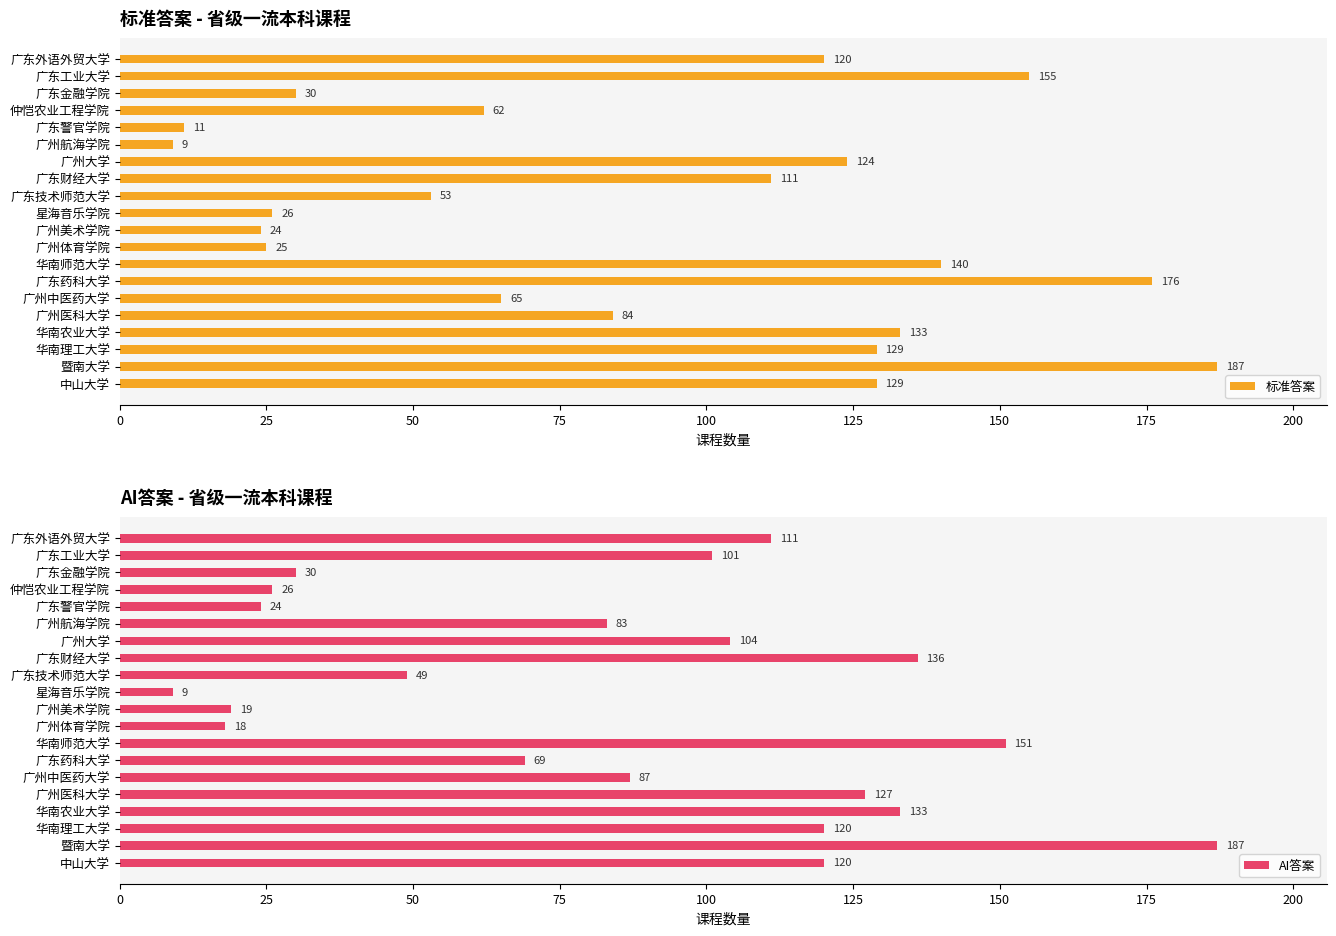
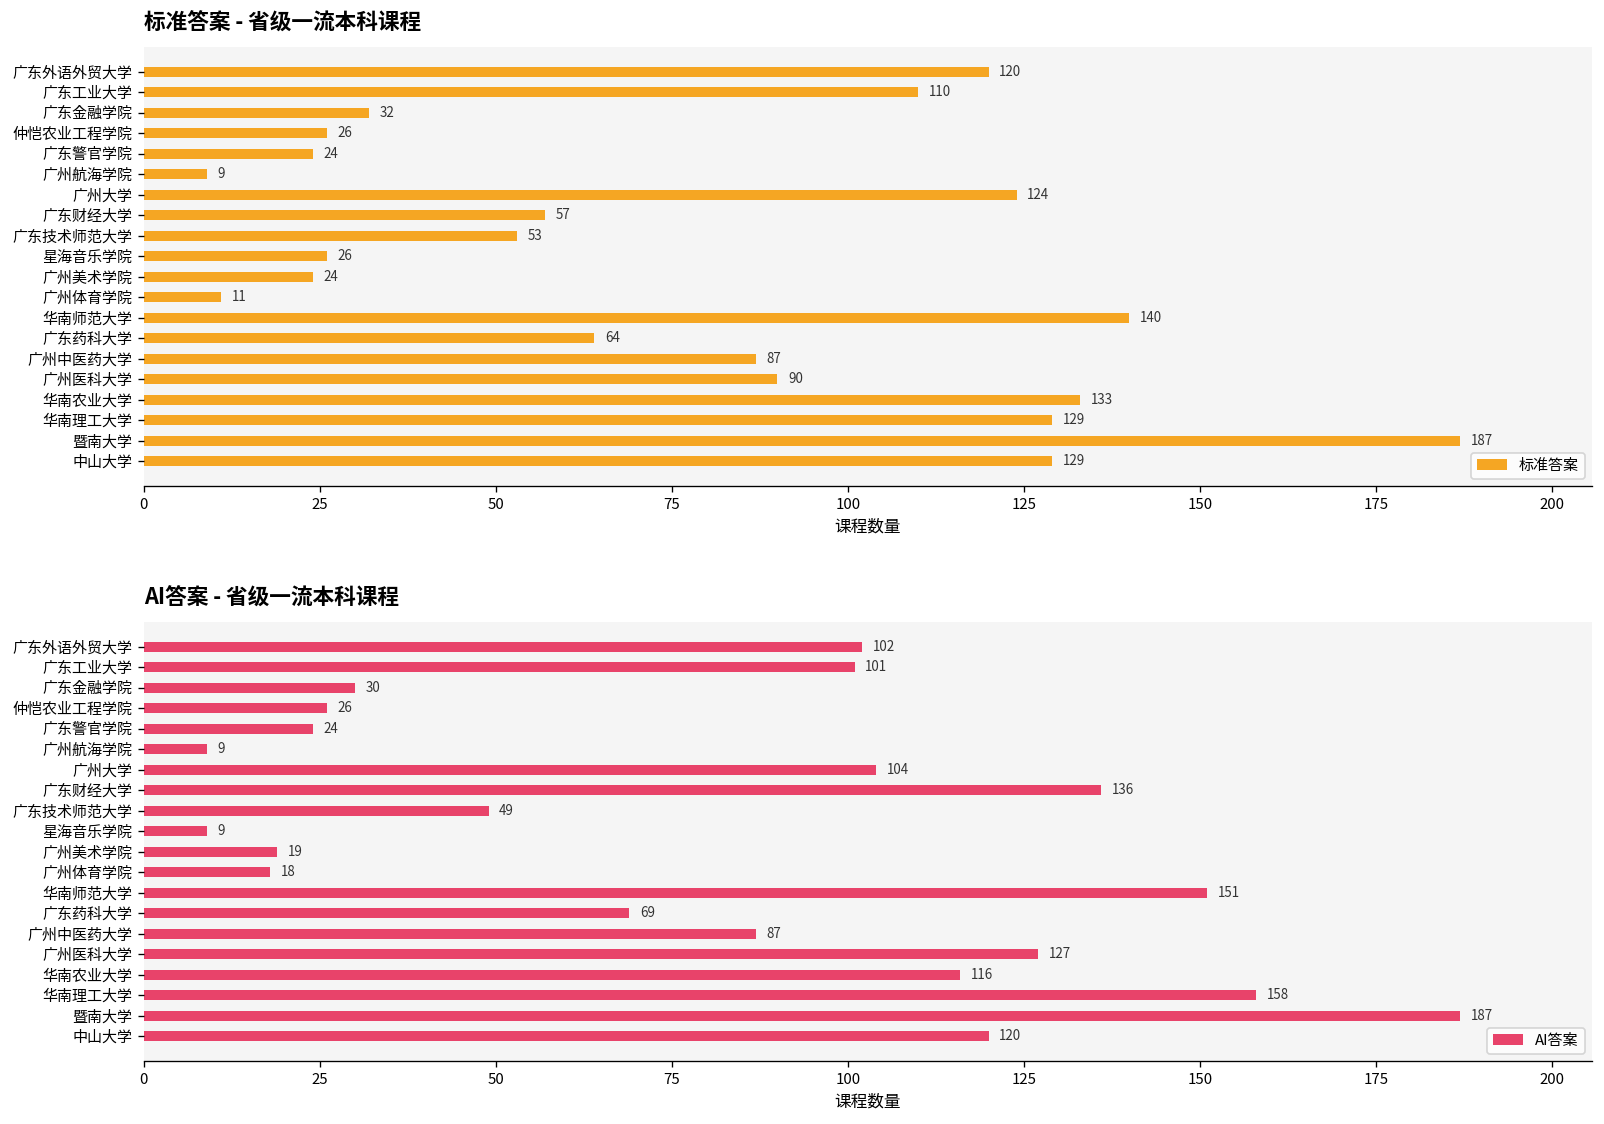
标准答案 - 省级一流本科课程, 广东工业大学: 155 -> 110
标准答案 - 省级一流本科课程, 广东金融学院: 30 -> 32
标准答案 - 省级一流本科课程, 仲恺农业工程学院: 62 -> 26
标准答案 - 省级一流本科课程, 广东警官学院: 11 -> 24
标准答案 - 省级一流本科课程, 广东财经大学: 111 -> 57
标准答案 - 省级一流本科课程, 广州体育学院: 25 -> 11
标准答案 - 省级一流本科课程, 广东药科大学: 176 -> 64
标准答案 - 省级一流本科课程, 广州中医药大学: 65 -> 87
标准答案 - 省级一流本科课程, 广州医科大学: 84 -> 90
AI答案 - 省级一流本科课程, 广东外语外贸大学: 111 -> 102
AI答案 - 省级一流本科课程, 广州航海学院: 83 -> 9
AI答案 - 省级一流本科课程, 华南农业大学: 133 -> 116
AI答案 - 省级一流本科课程, 华南理工大学: 120 -> 158
